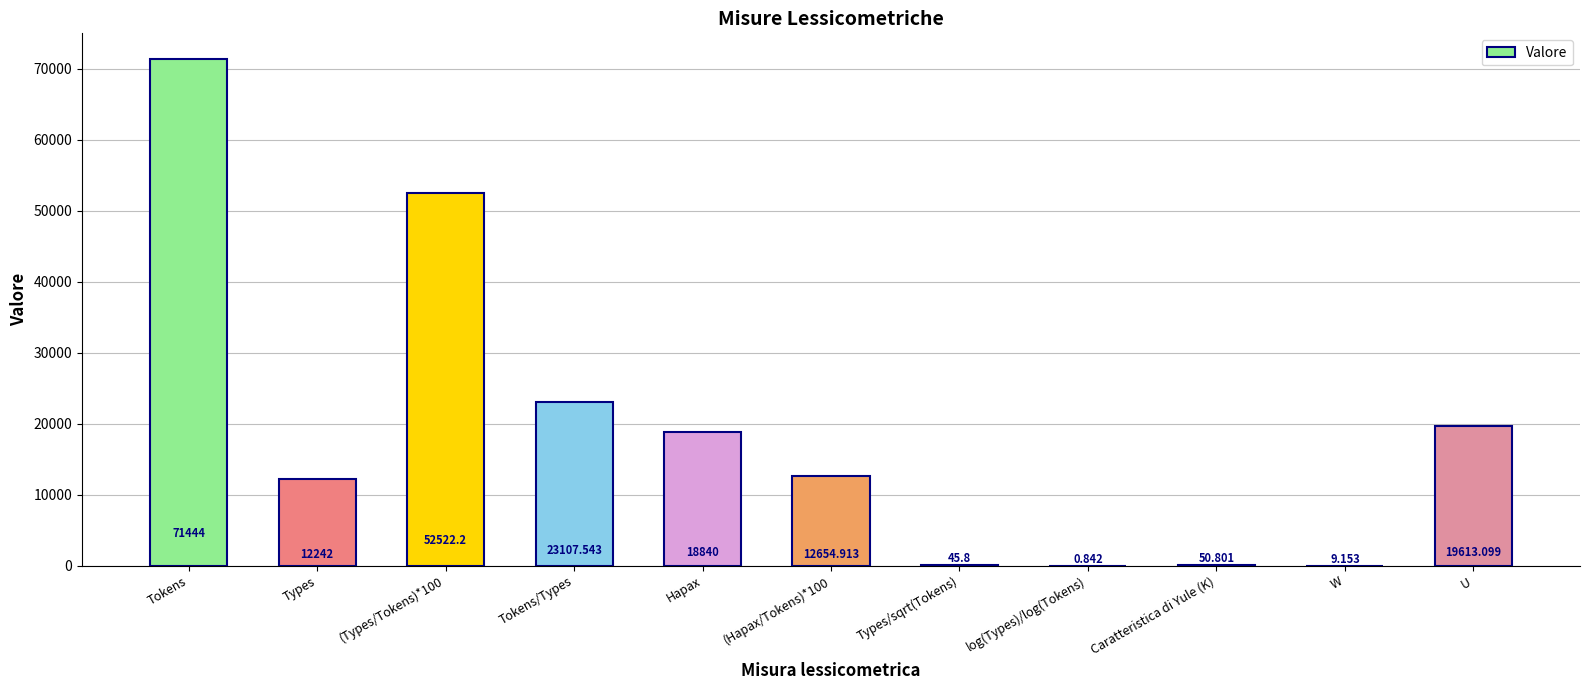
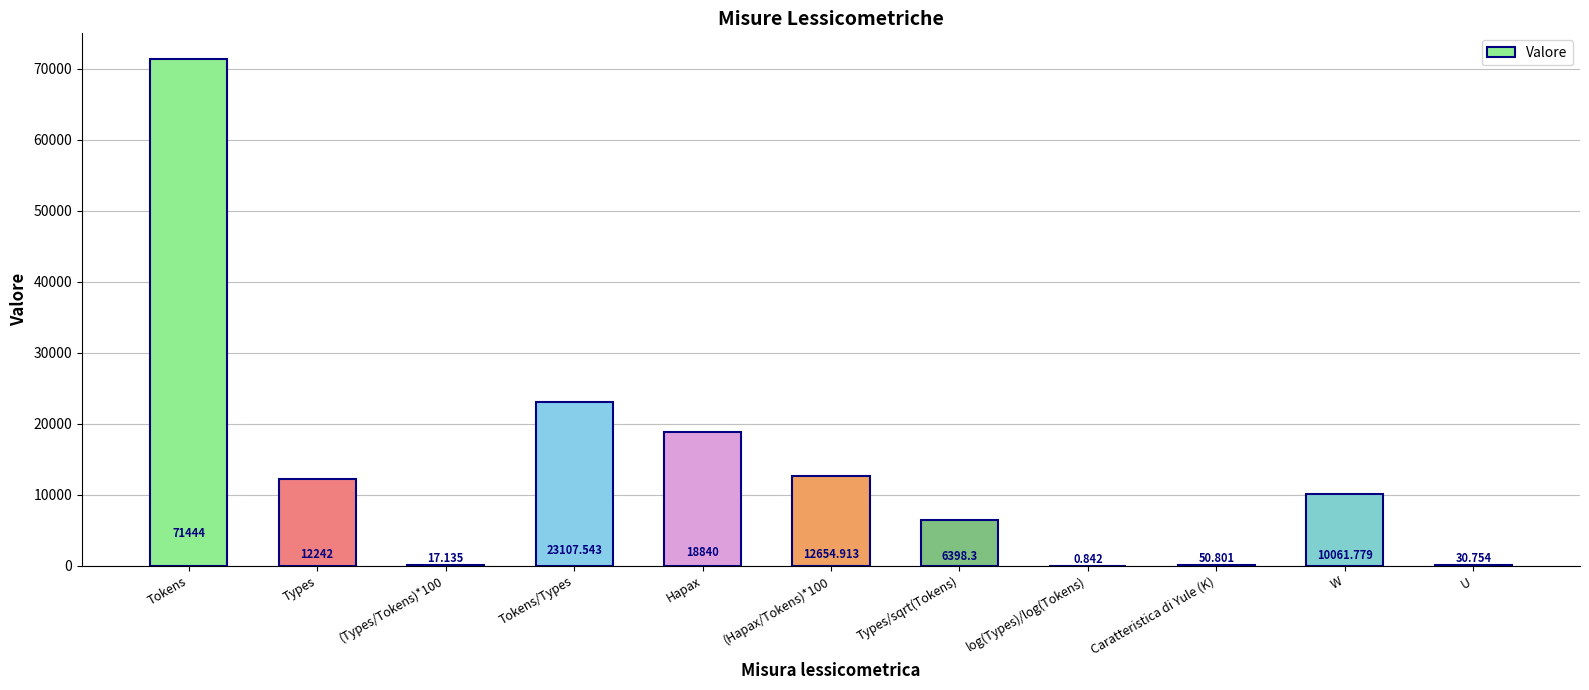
(Types/Tokens)*100: 52522.2 -> 17.135
Types/sqrt(Tokens): 45.8 -> 6398.3
W: 9.153 -> 10061.779
U: 19613.099 -> 30.754
